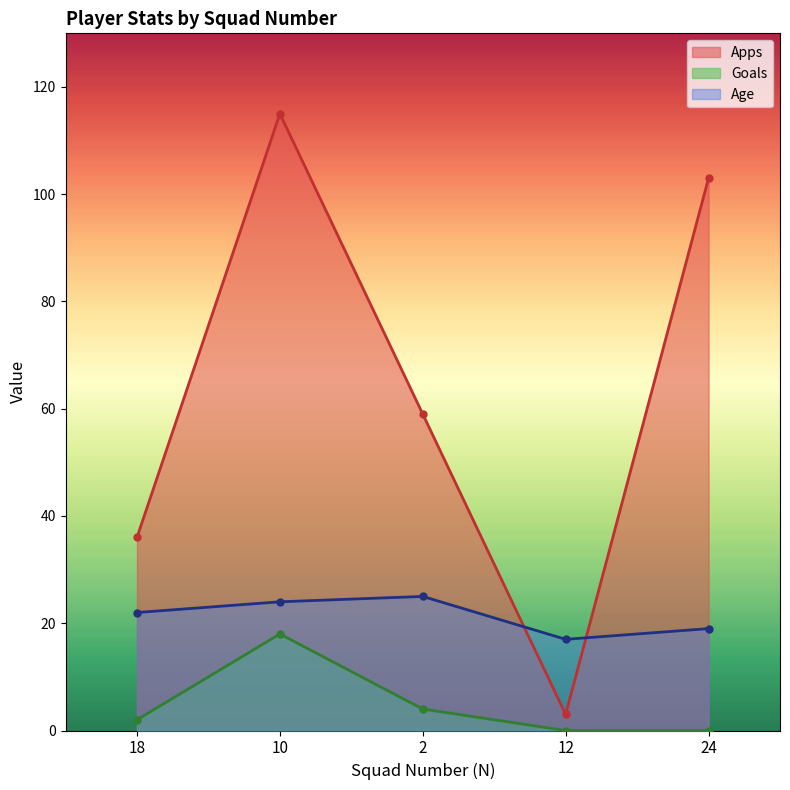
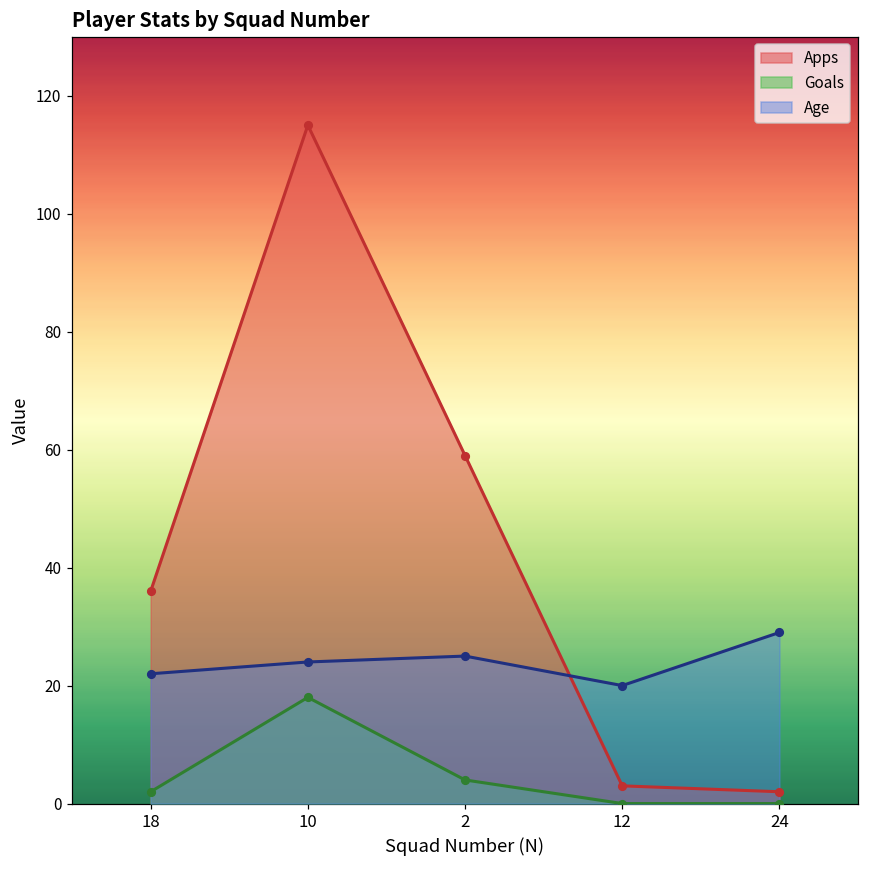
Age, 12: 17 -> 20
Apps, 24: 103 -> 2
Age, 24: 19 -> 29
